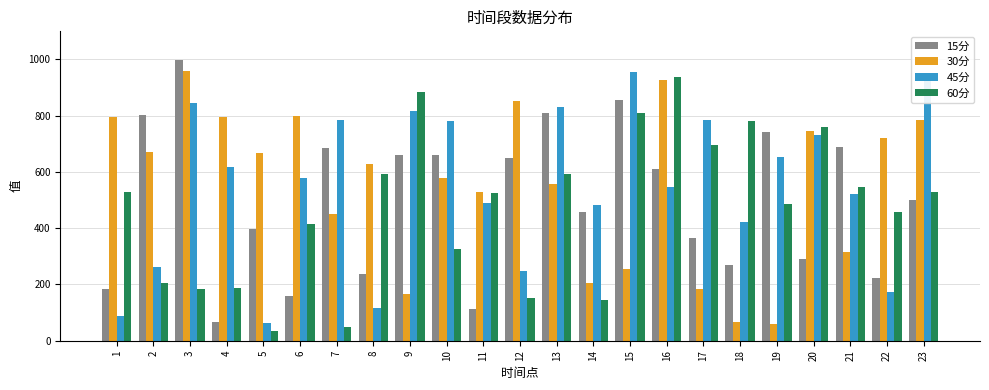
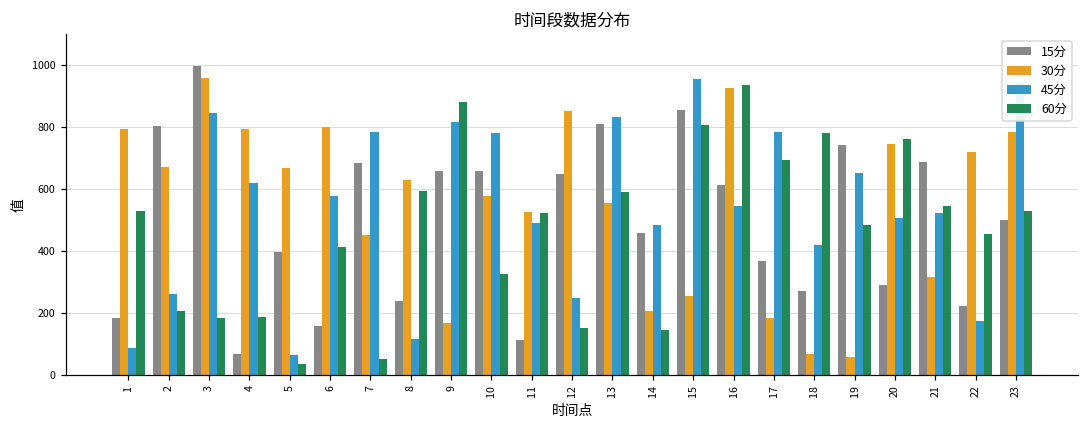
45分, 20: 730 -> 510
